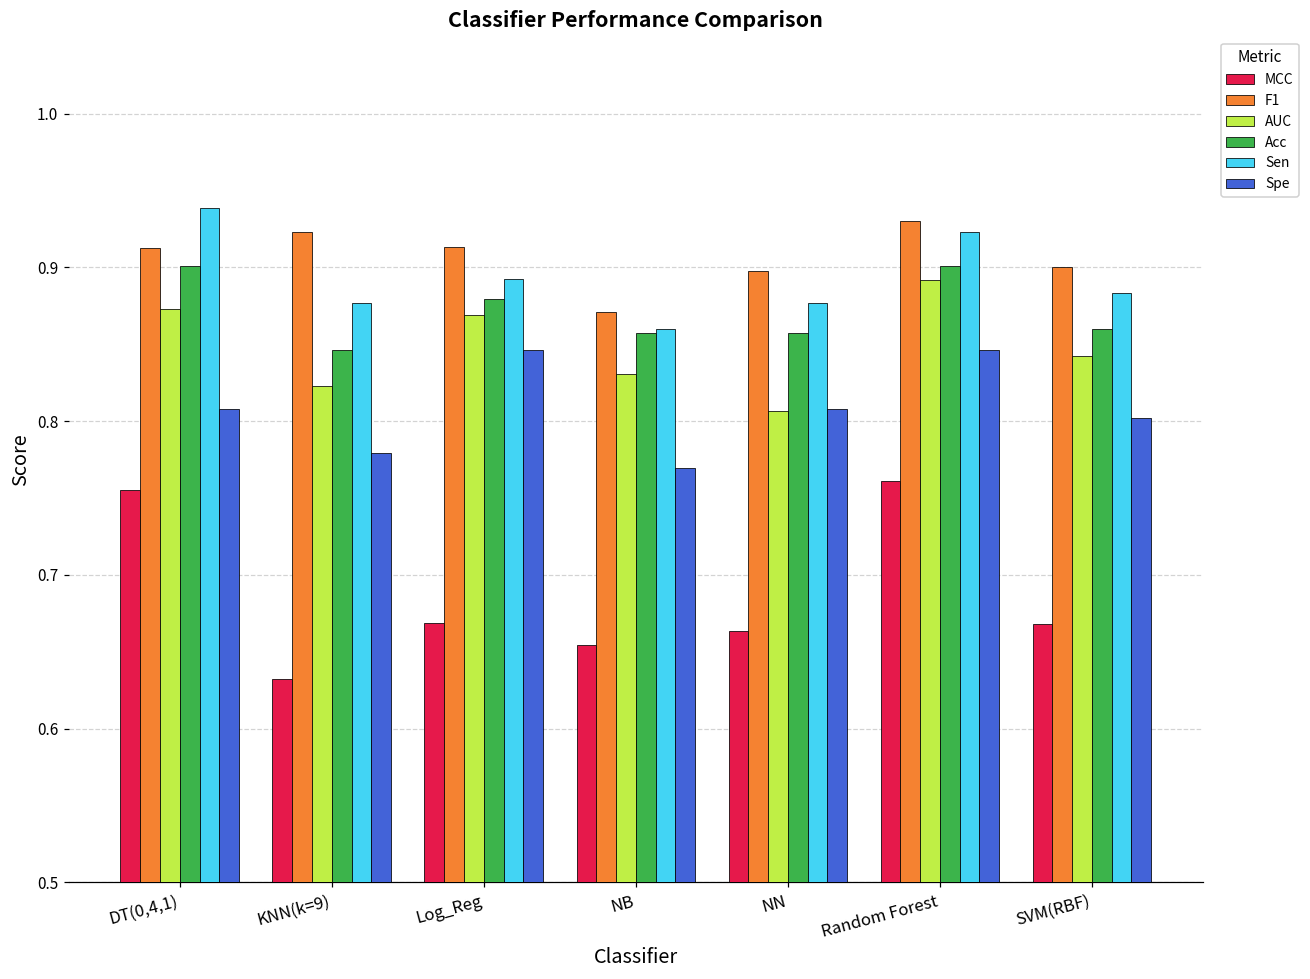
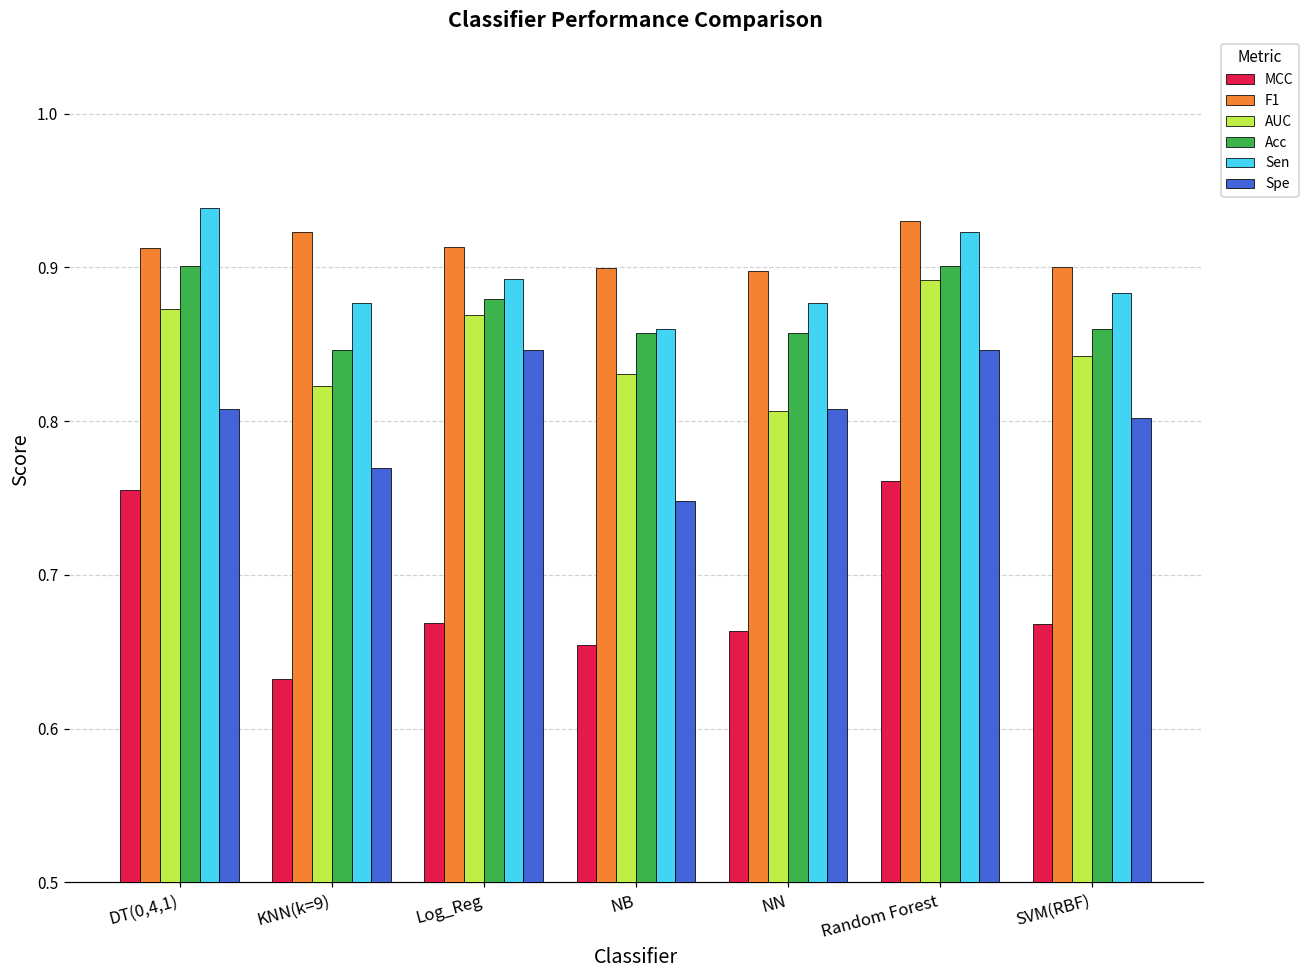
Spe, KNN(k=9): 0.779 -> 0.769
F1, NB: 0.871 -> 0.899
Spe, NB: 0.769 -> 0.748
